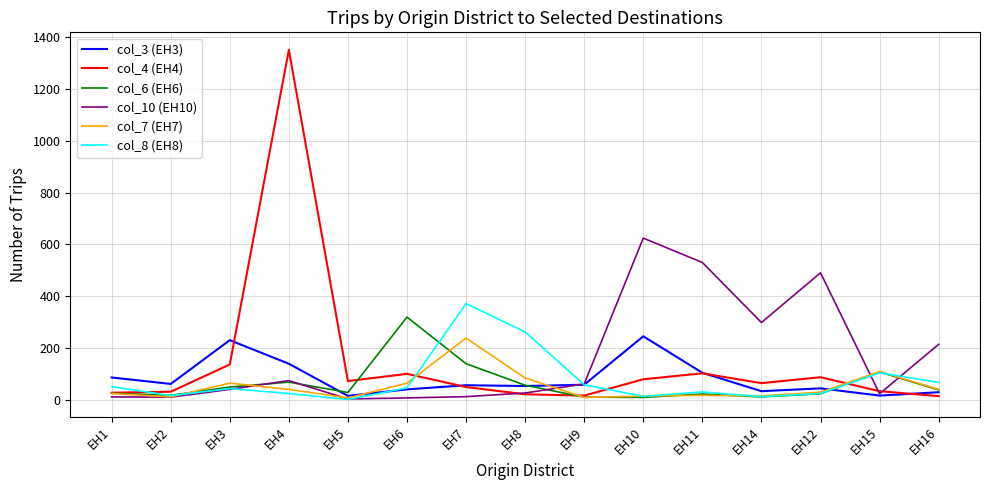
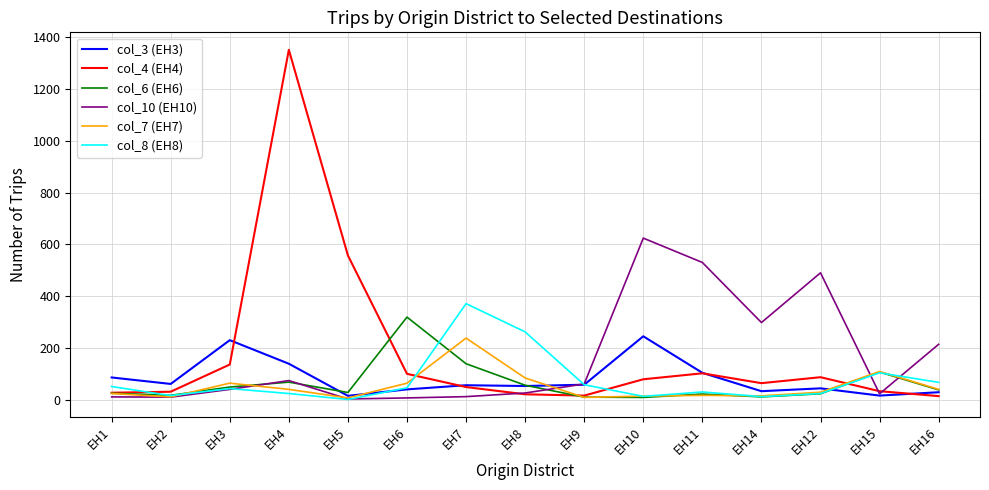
col_4 (EH4), EH5: 70 -> 560
